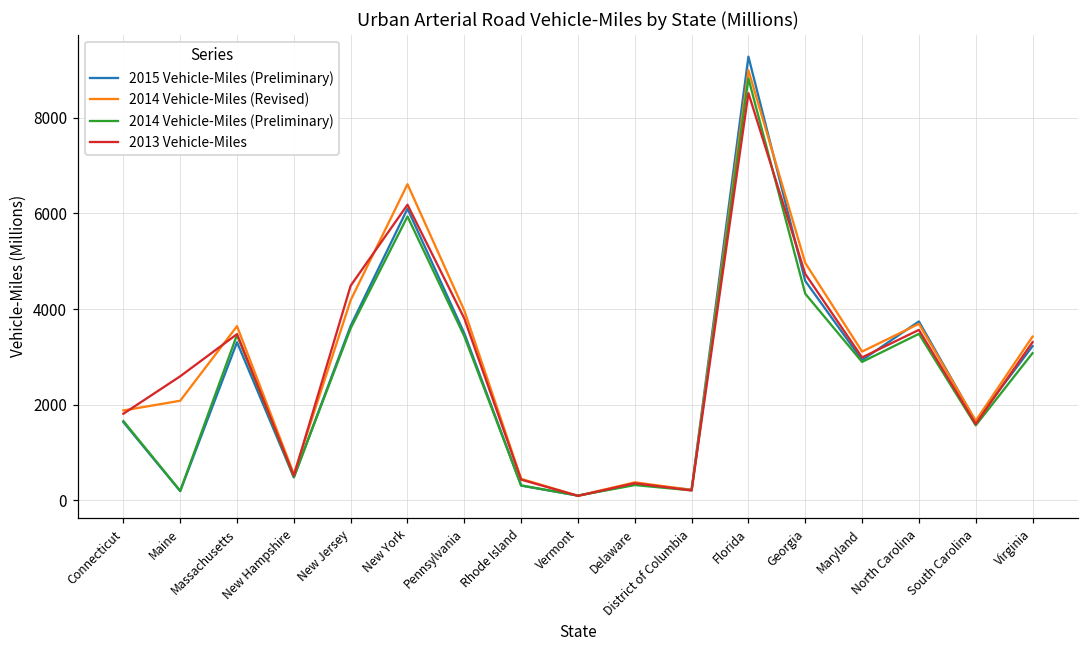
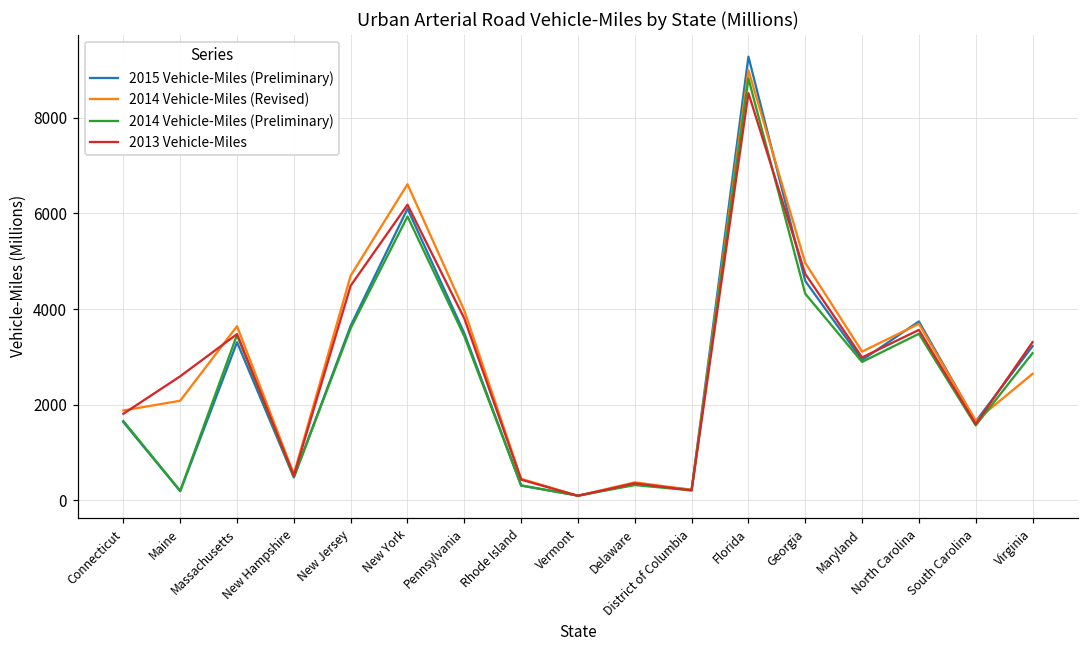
2014 Vehicle-Miles (Revised), New Jersey: 4200 -> 4700
2014 Vehicle-Miles (Revised), Virginia: 3400 -> 2600
